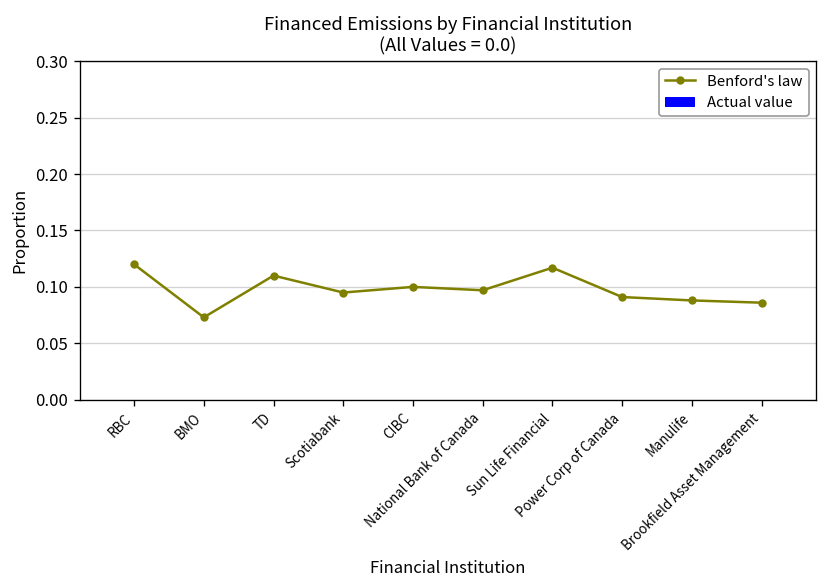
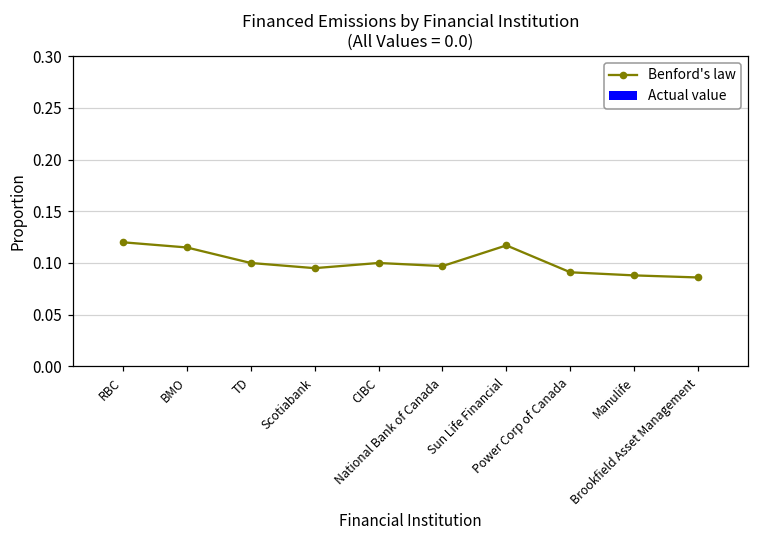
Benford's law, BMO: 0.07 -> 0.12
Benford's law, TD: 0.11 -> 0.10
